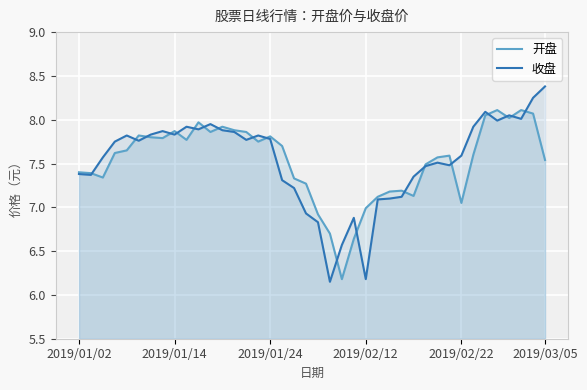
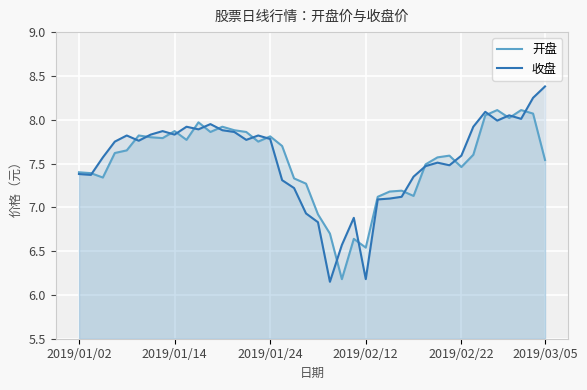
开盘, 2019/02/12: 7.0 -> 6.5
开盘, 2019/02/22: 7.1 -> 7.5
